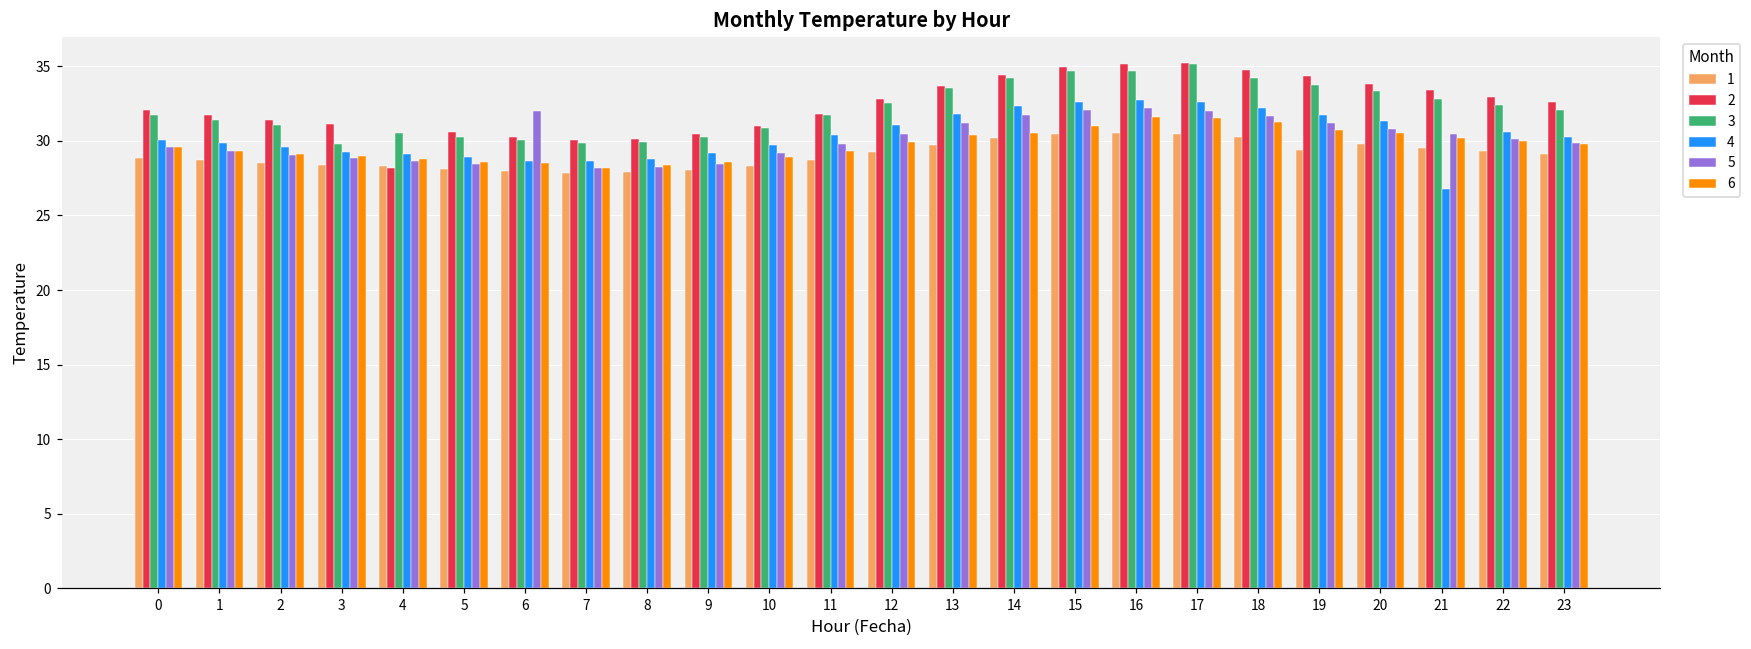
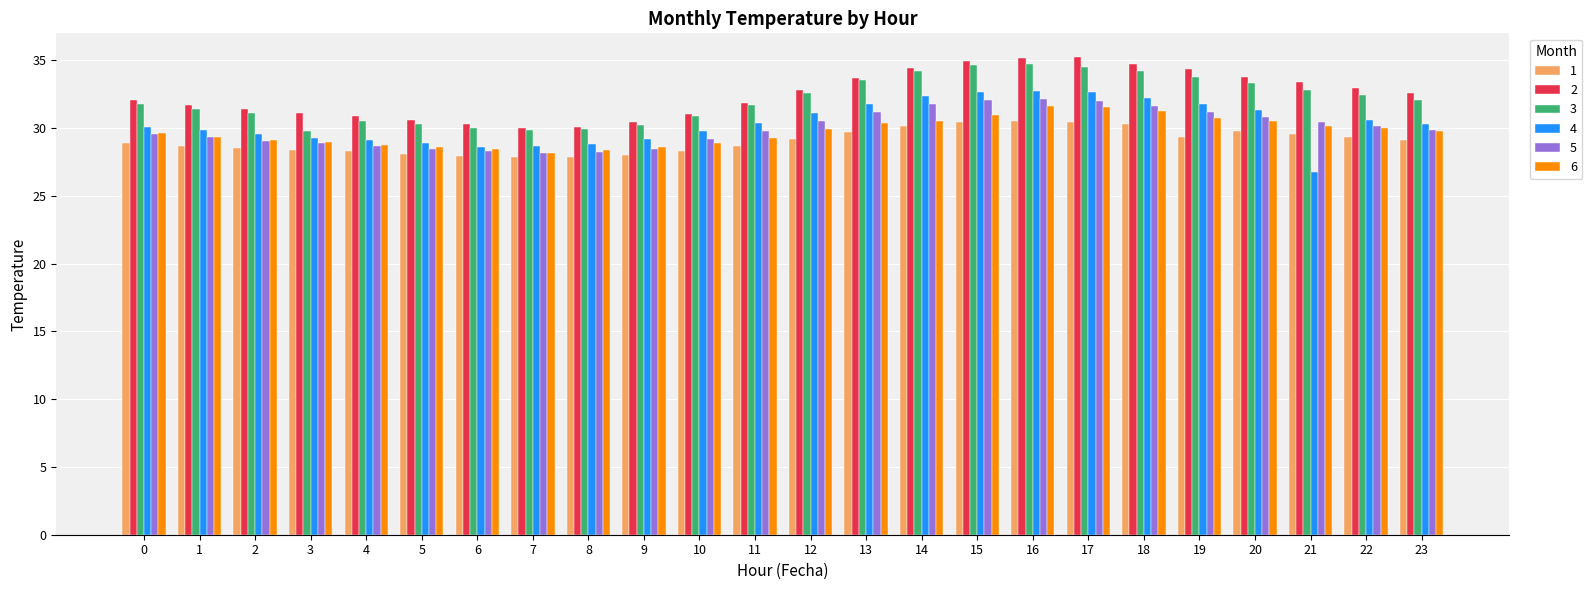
2, 4: 28.2 -> 30.9
5, 6: 32.0 -> 28.3
3, 17: 35.2 -> 34.5
